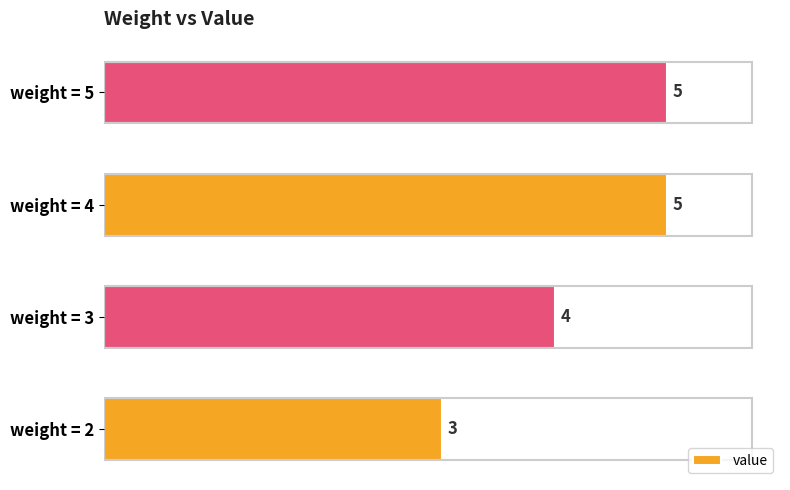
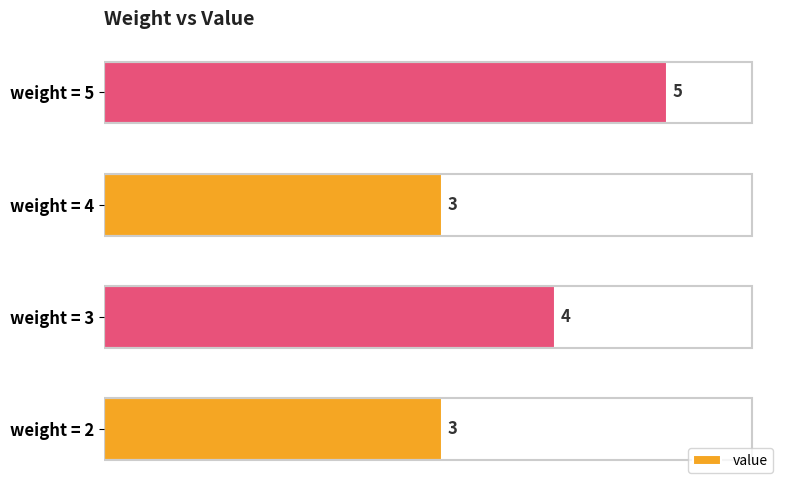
value, weight = 4: 5 -> 3
